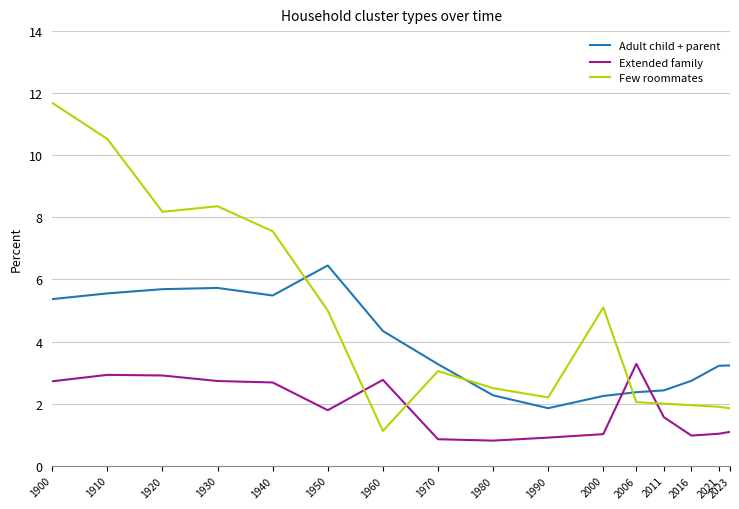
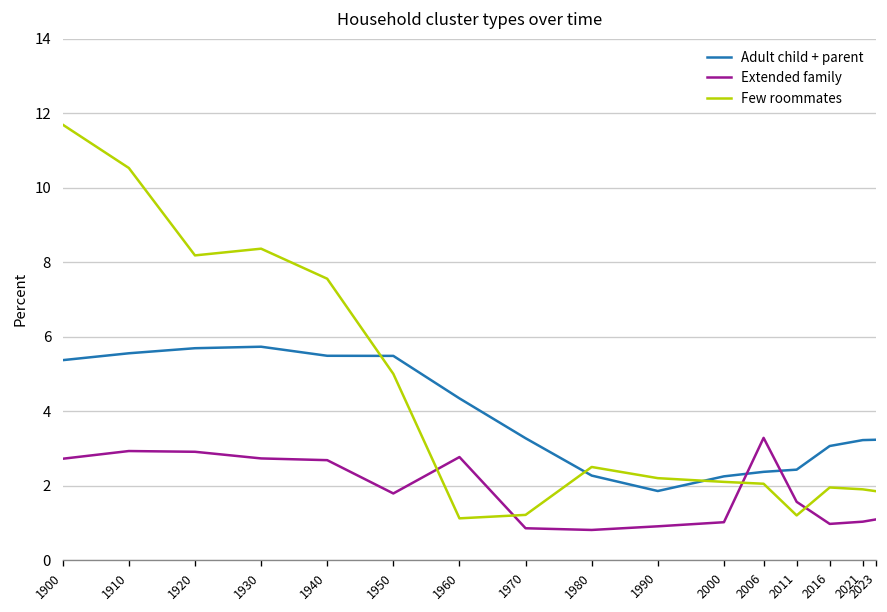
Adult child + parent, 1950: 6.5 -> 5.5
Few roommates, 1970: 3.0 -> 1.2
Few roommates, 2000: 5.1 -> 2.1
Few roommates, 2011: 2.0 -> 1.2
Adult child + parent, 2016: 2.7 -> 3.1
